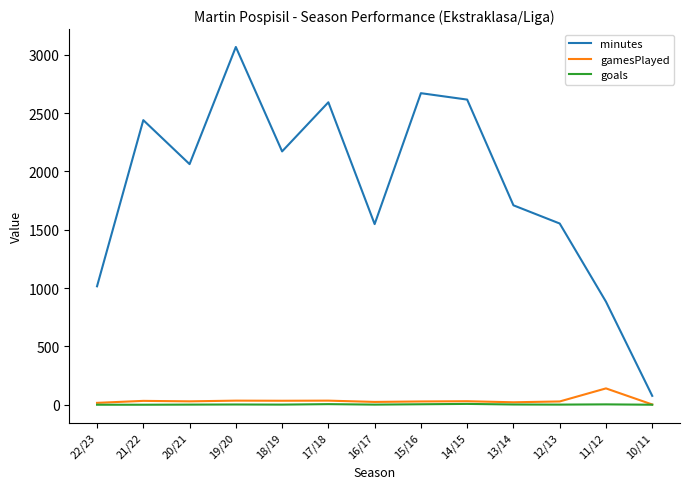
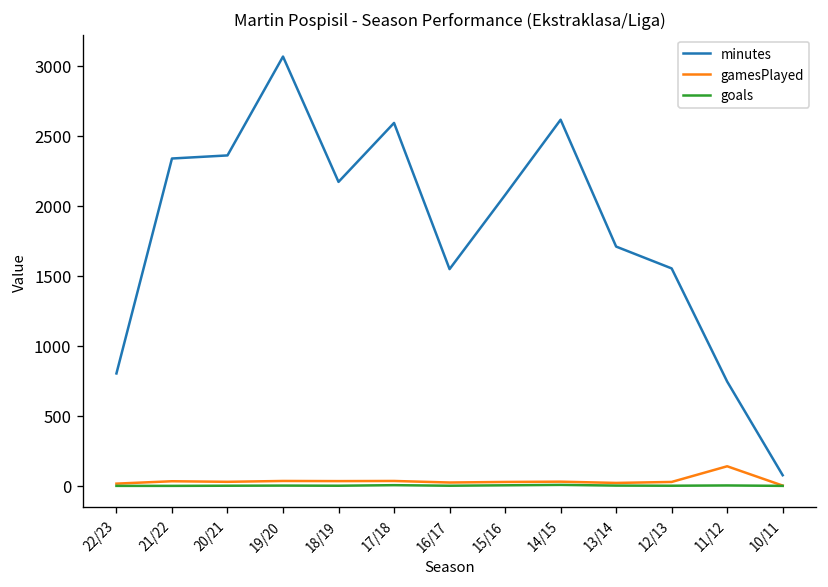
minutes, 22/23: 1020 -> 800
minutes, 21/22: 2440 -> 2340
minutes, 20/21: 2060 -> 2360
minutes, 15/16: 2670 -> 2080
minutes, 11/12: 880 -> 750
